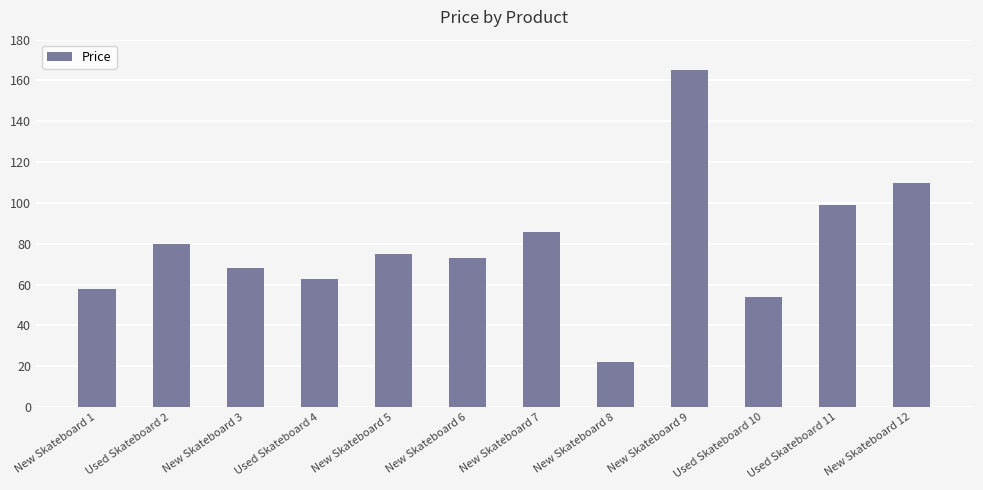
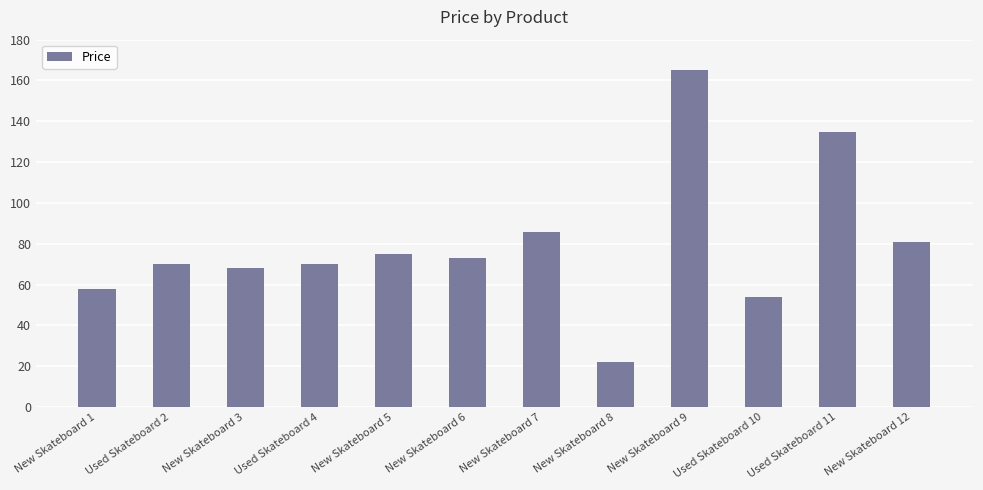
Used Skateboard 2: 80 -> 70
Used Skateboard 4: 63 -> 70
Used Skateboard 11: 99 -> 135
New Skateboard 12: 110 -> 81
